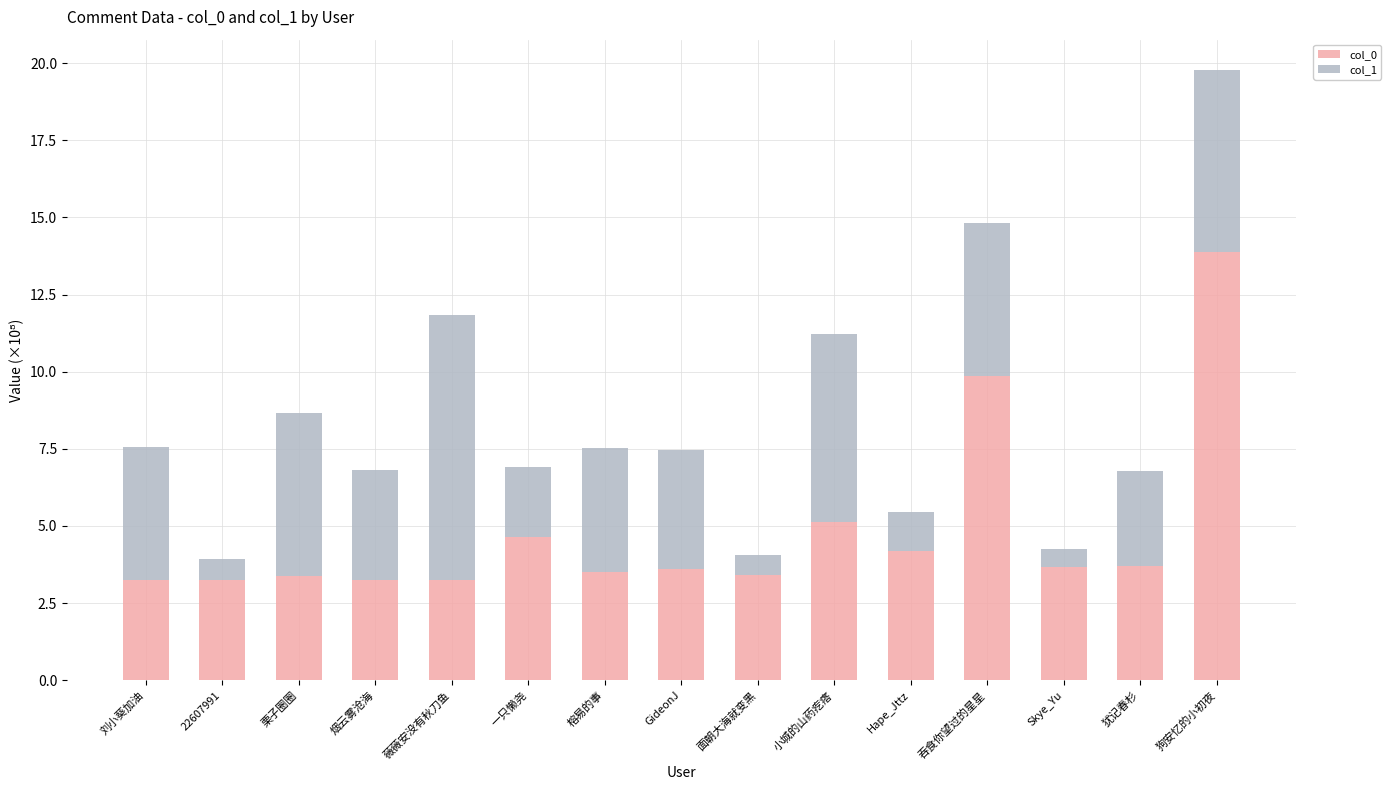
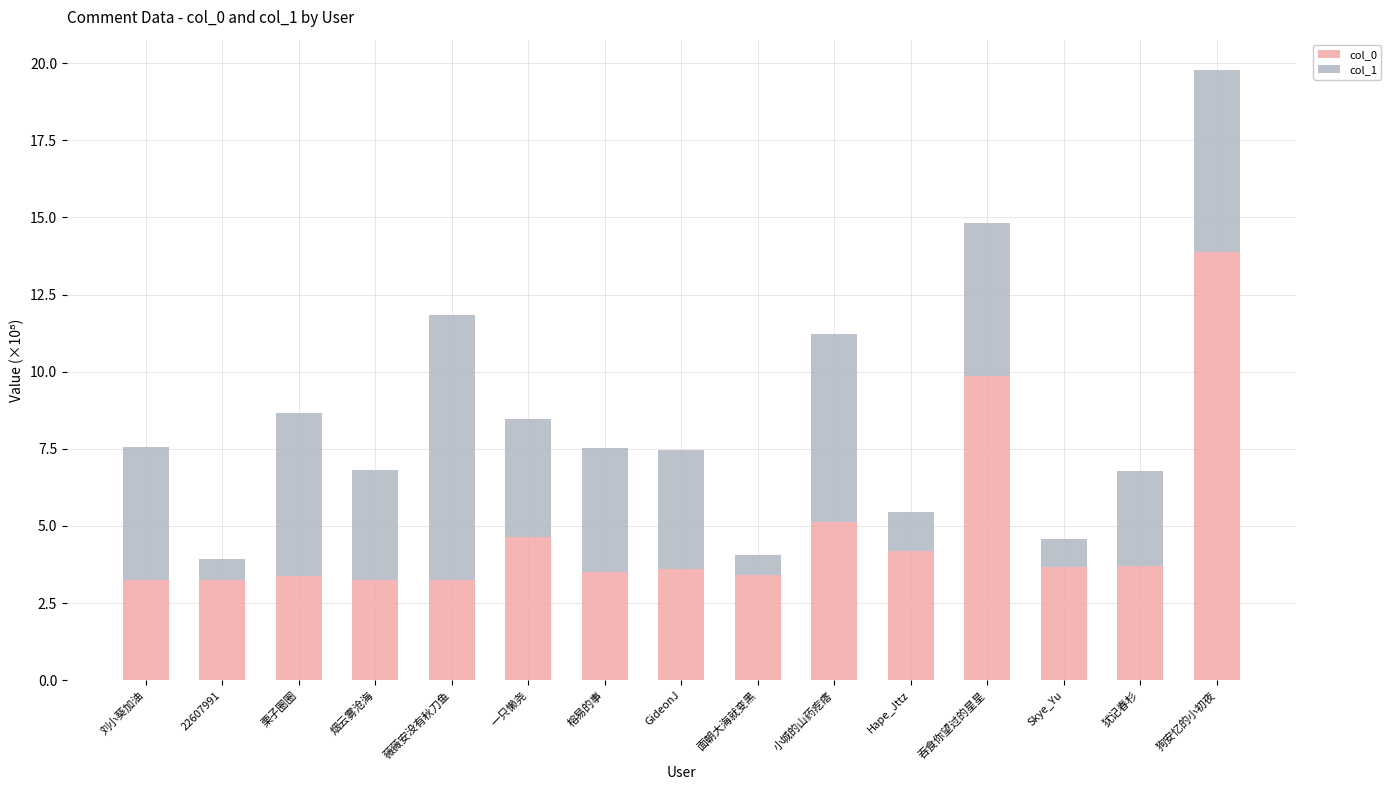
col_1, 一只懒尧: 2.3 -> 3.8
col_1, Skye_Yu: 0.6 -> 0.9
